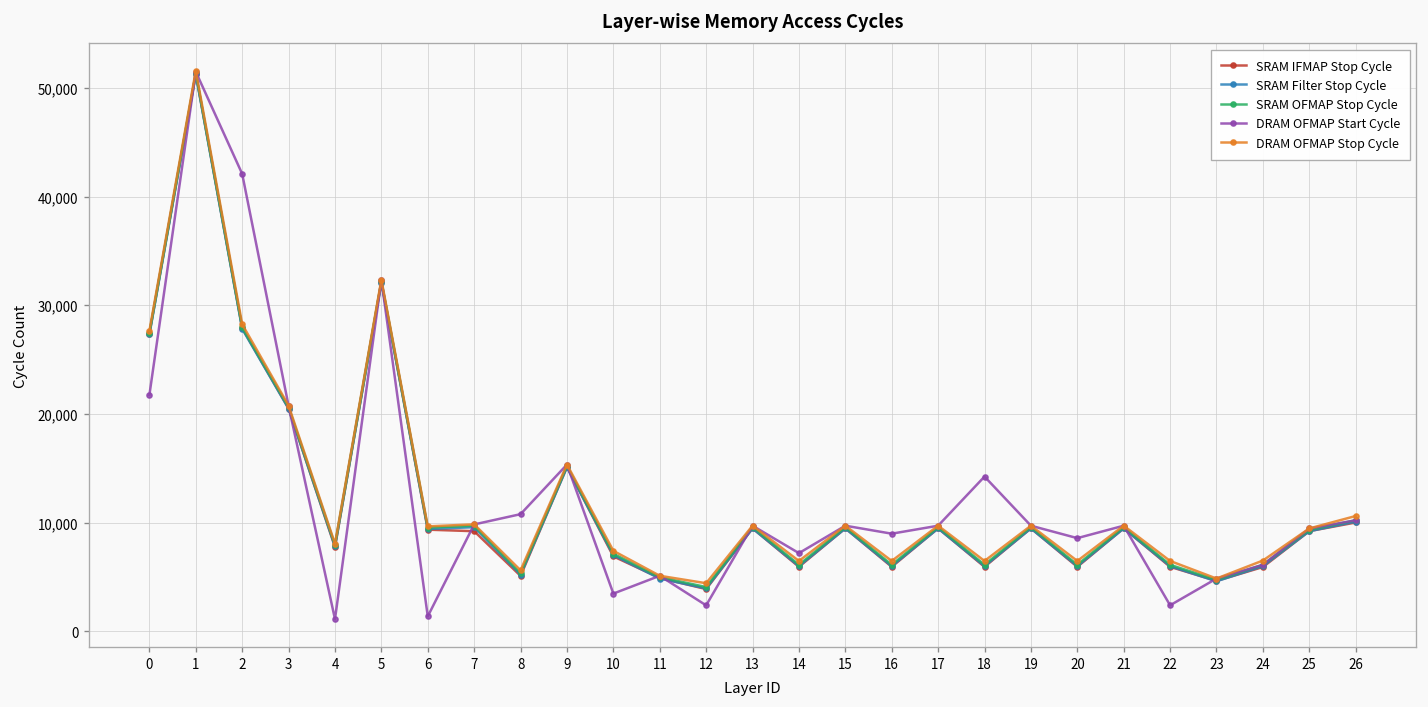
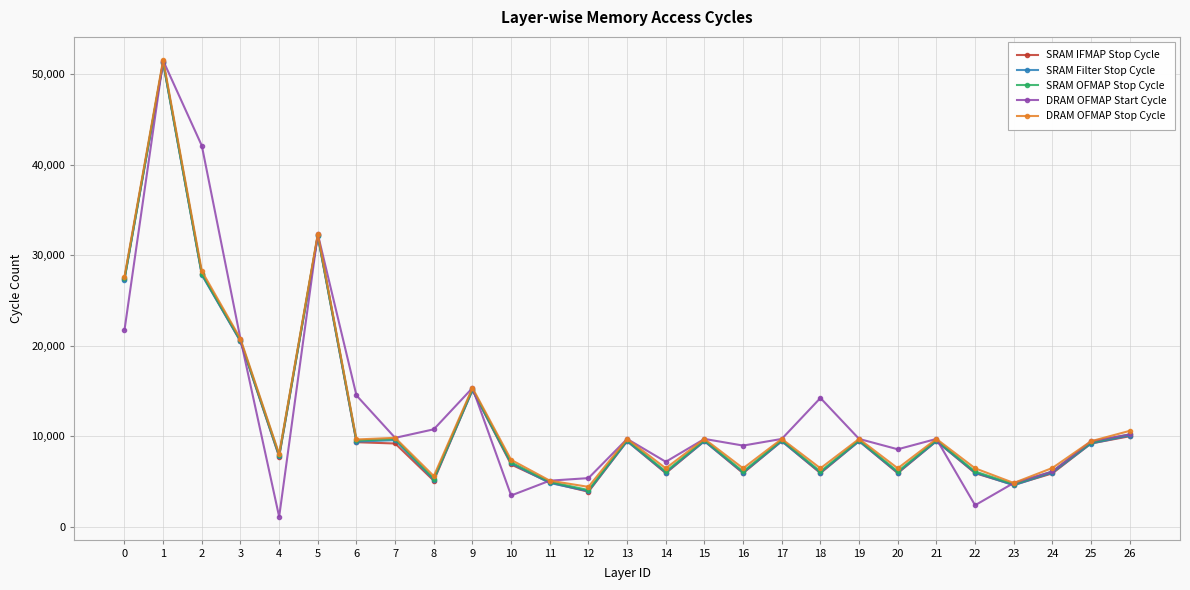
DRAM OFMAP Start Cycle, 6: 1,000 -> 15,000
DRAM OFMAP Start Cycle, 12: 2,000 -> 5,000
